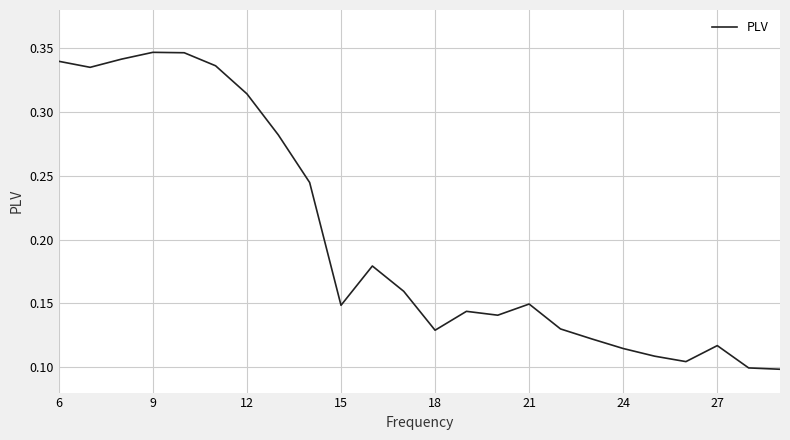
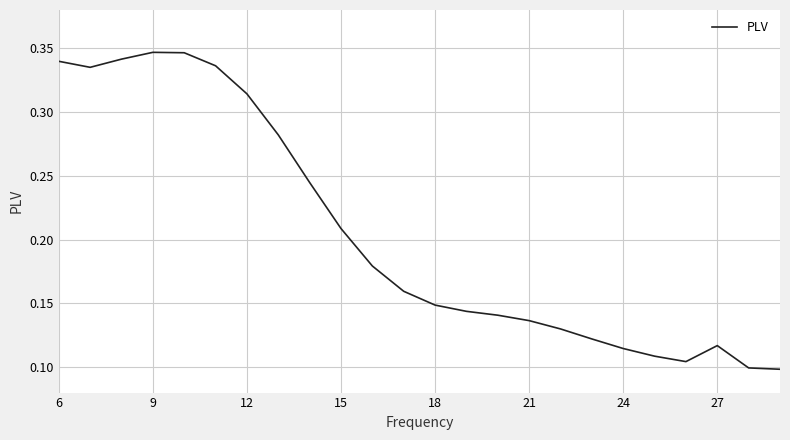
15: 0.148 -> 0.209
18: 0.129 -> 0.149
21: 0.149 -> 0.136
